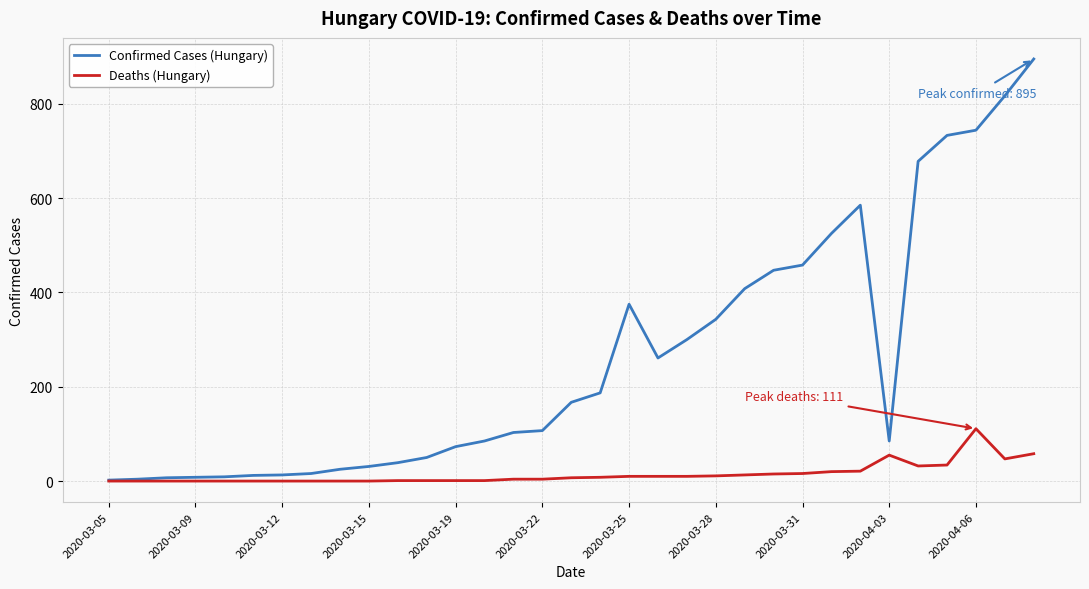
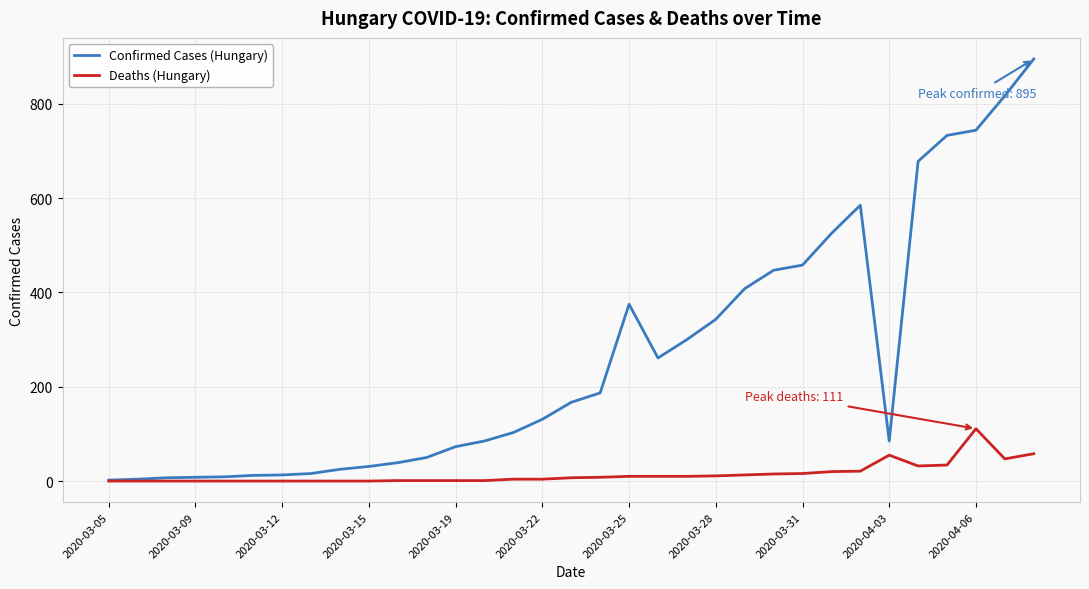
Confirmed Cases (Hungary), 2020-03-22: 110 -> 130
